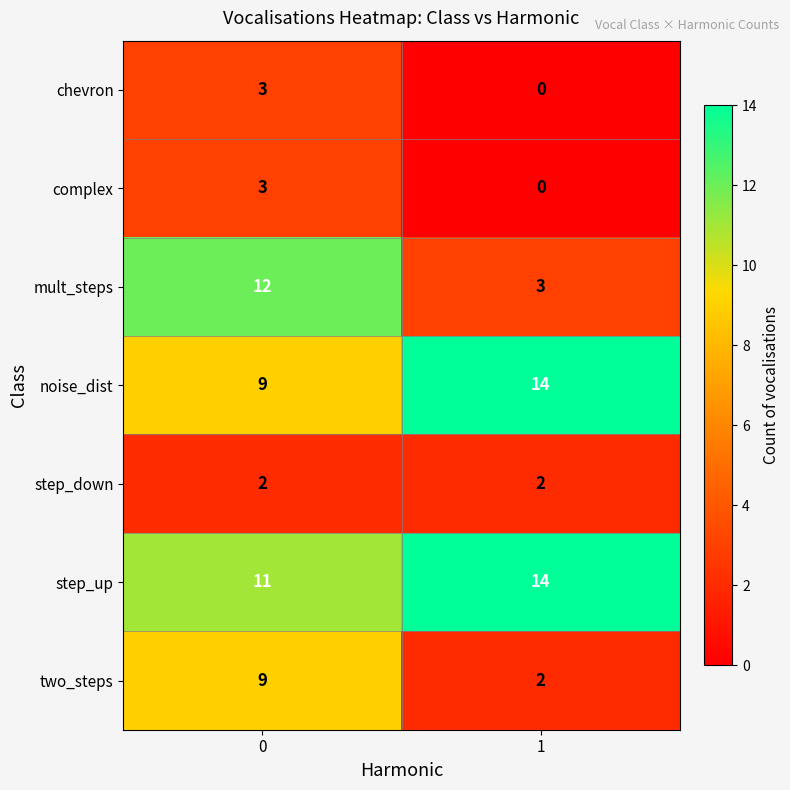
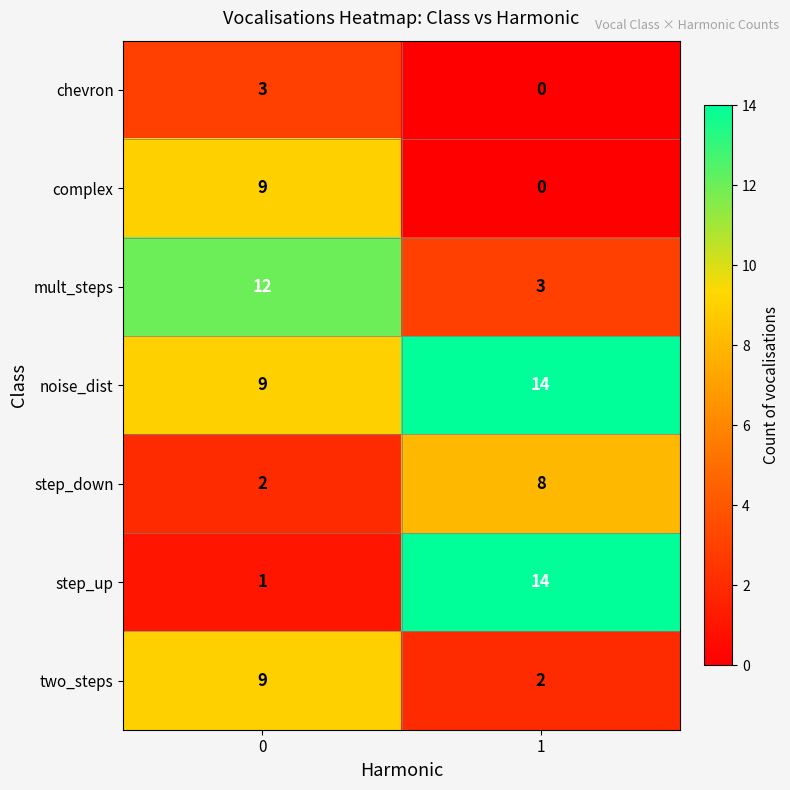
complex, 0: 3 -> 9
step_down, 1: 2 -> 8
step_up, 0: 11 -> 1
